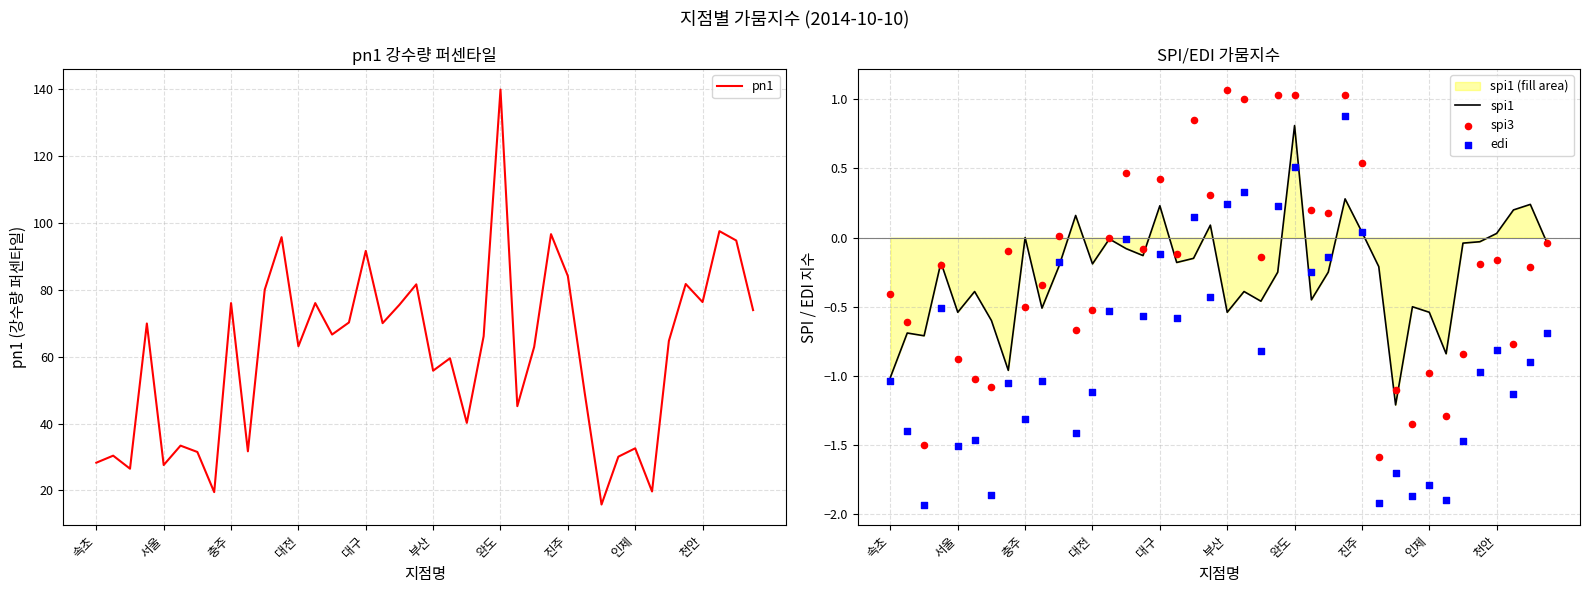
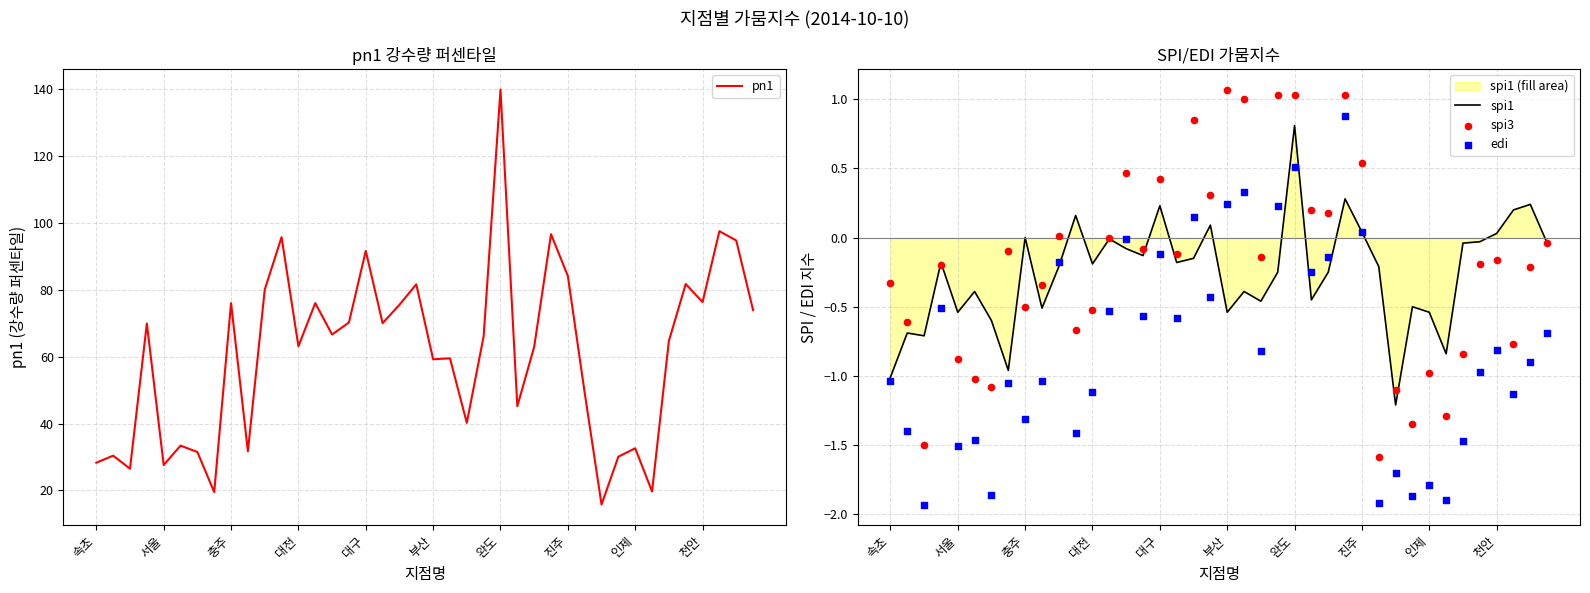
pn1 강수량 퍼센타일, 부산: 56 -> 59
SPI/EDI 가뭄지수, spi3, 속초: -0.41 -> -0.33
